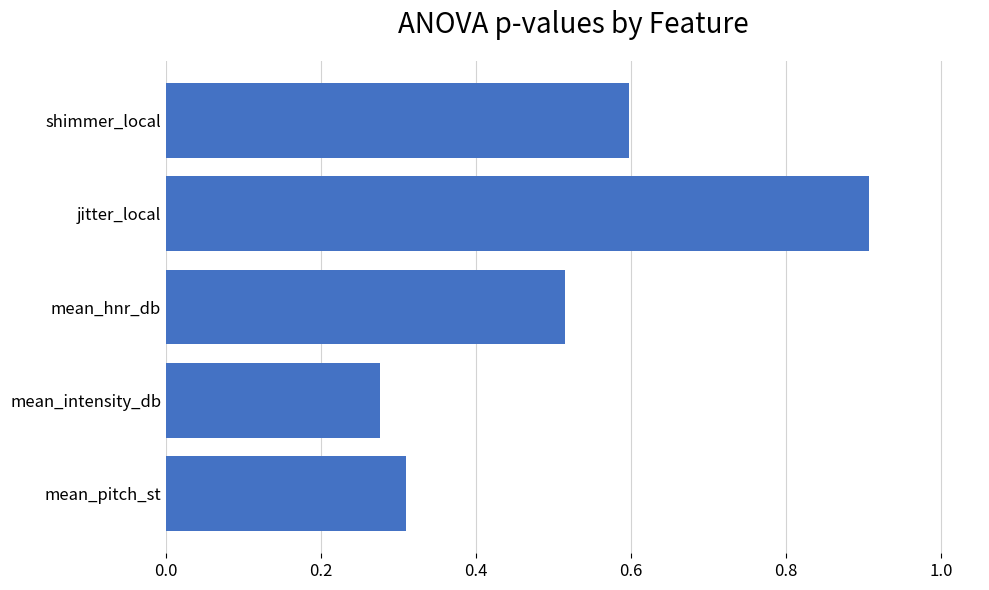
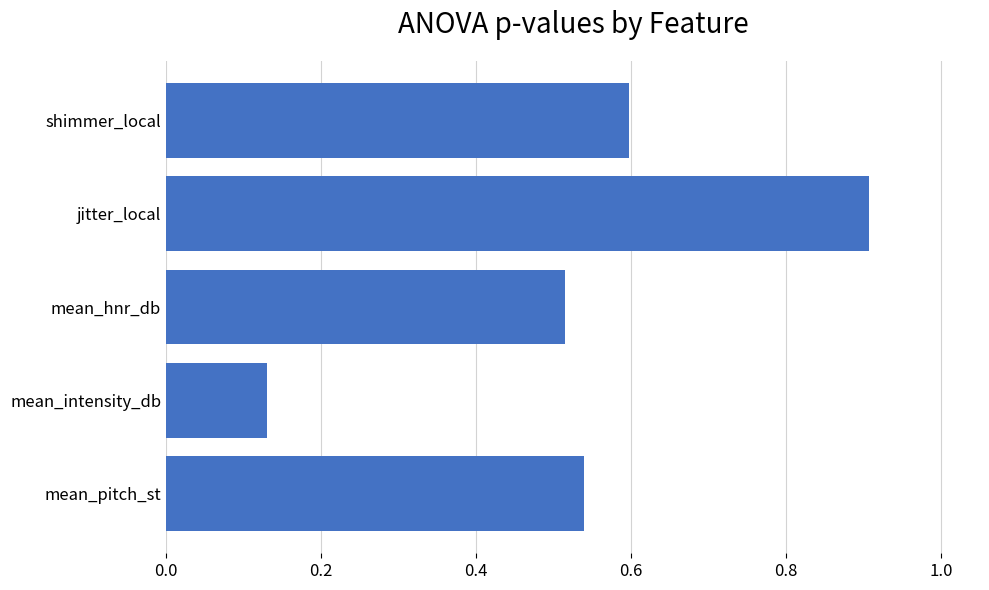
mean_intensity_db: 0.28 -> 0.13
mean_pitch_st: 0.31 -> 0.54
